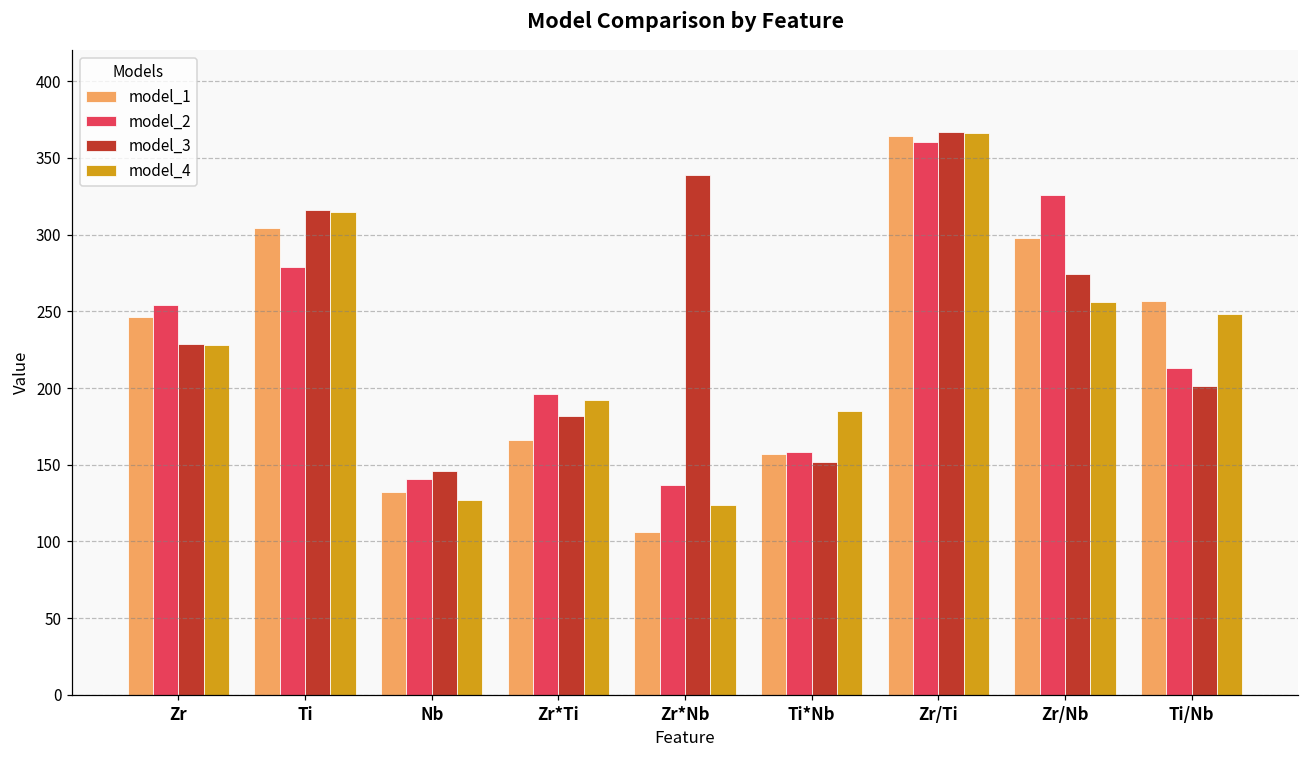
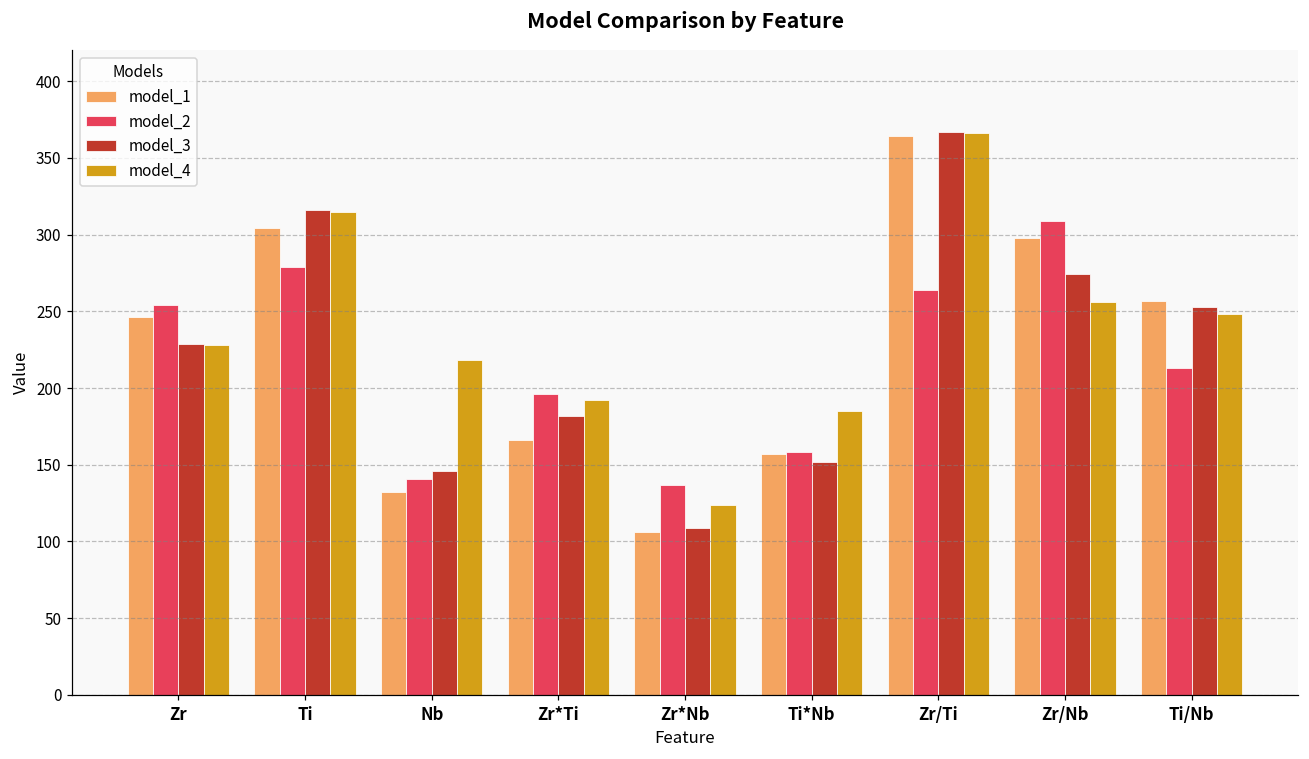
model_4, Nb: 127 -> 218
model_3, Zr*Nb: 339 -> 109
model_2, Zr/Ti: 360 -> 264
model_2, Zr/Nb: 326 -> 309
model_3, Ti/Nb: 201 -> 253
